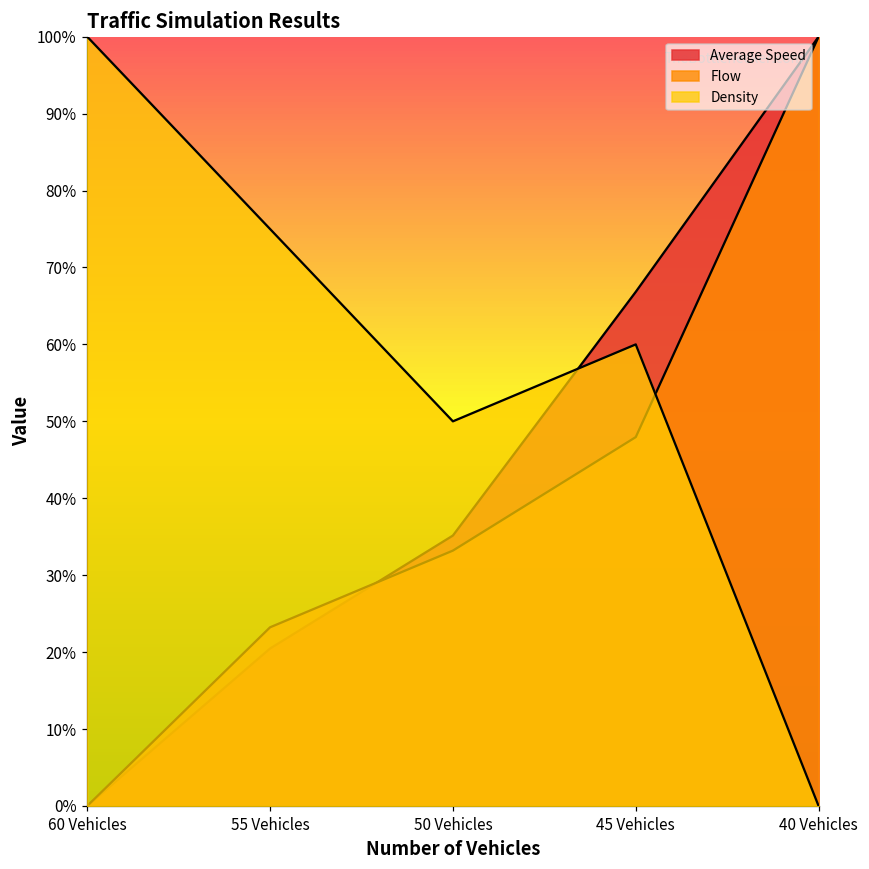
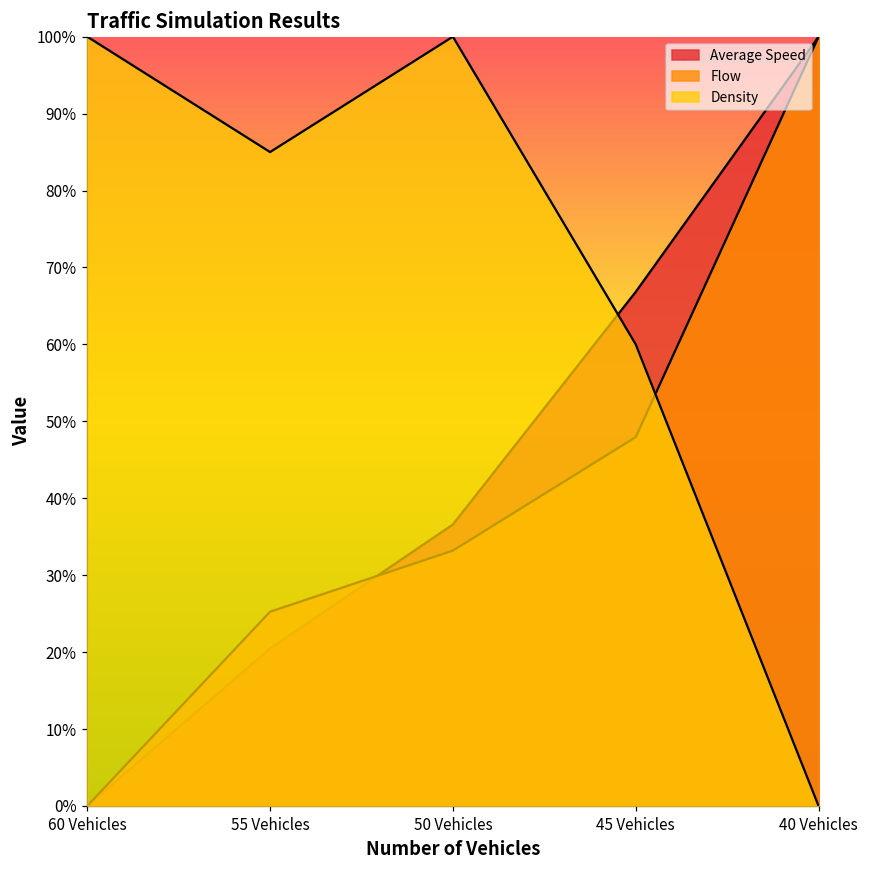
Flow, 55 Vehicles: 23% -> 25%
Density, 55 Vehicles: 75% -> 85%
Average Speed, 50 Vehicles: 35% -> 37%
Density, 50 Vehicles: 50% -> 100%
